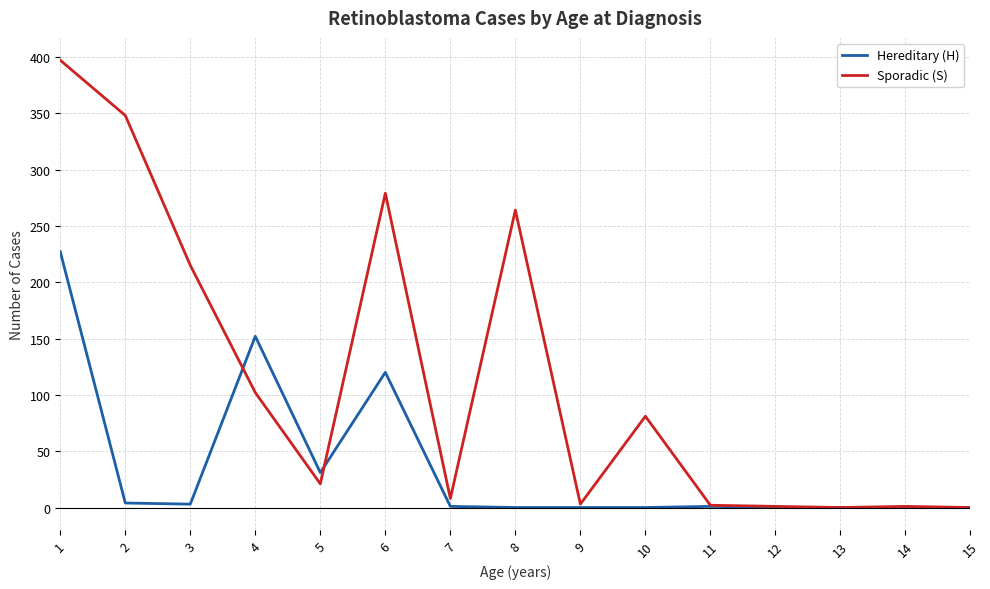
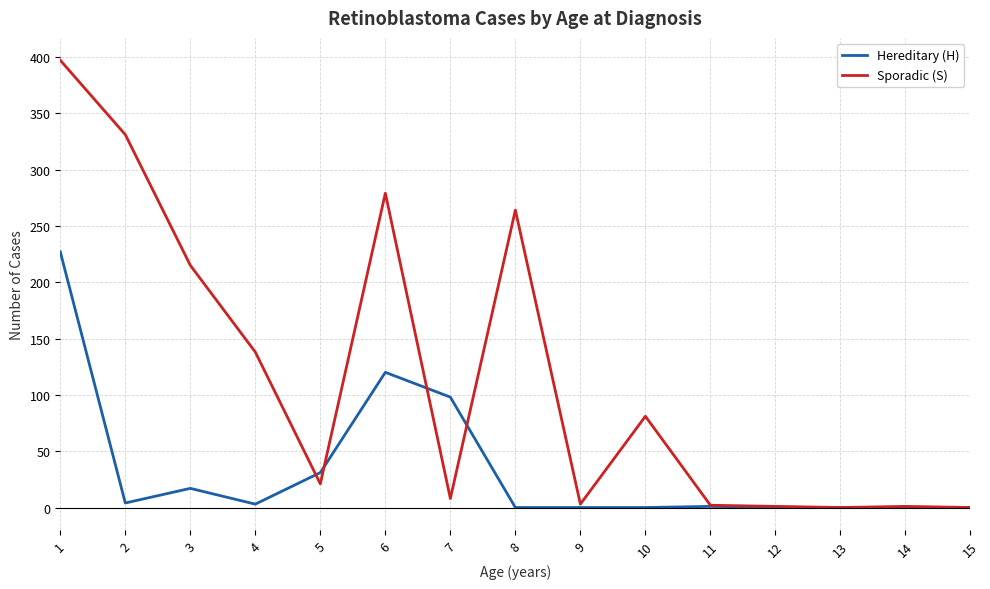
Sporadic (S), 2: 348 -> 331
Hereditary (H), 3: 3 -> 17
Hereditary (H), 4: 152 -> 3
Sporadic (S), 4: 102 -> 138
Hereditary (H), 7: 1 -> 98
